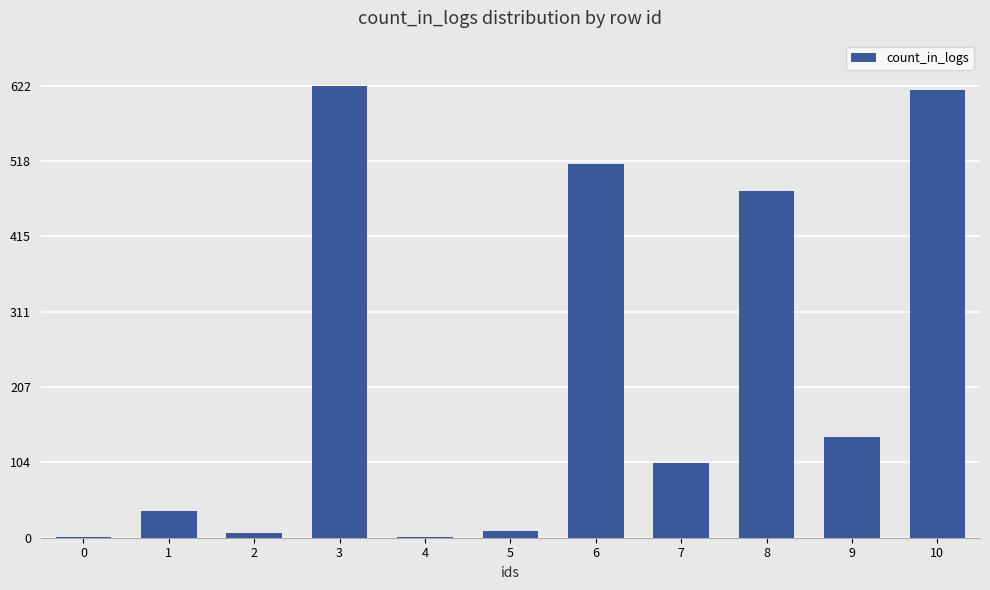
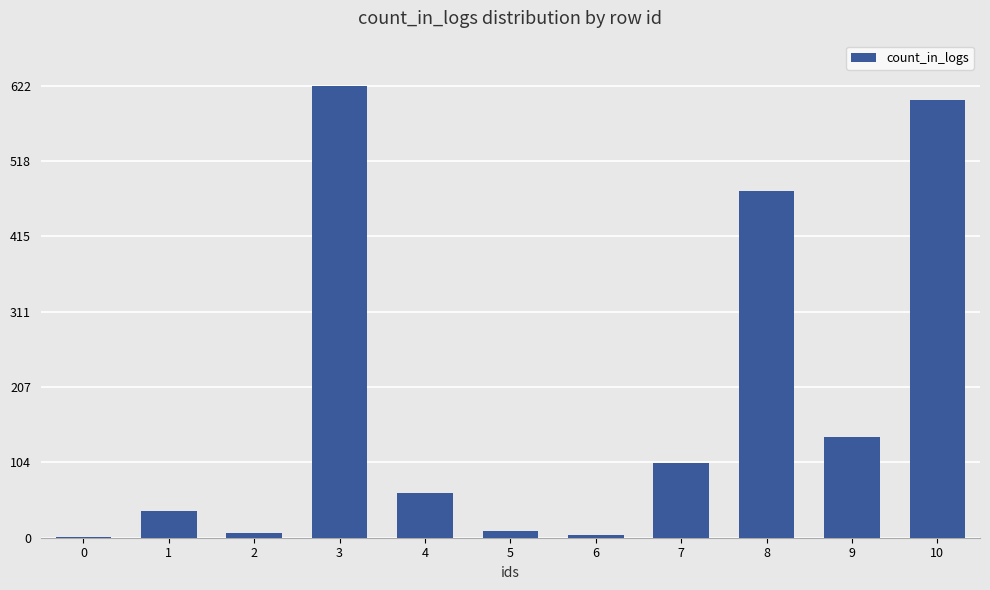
4: 0 -> 60
6: 520 -> 0
10: 620 -> 600
